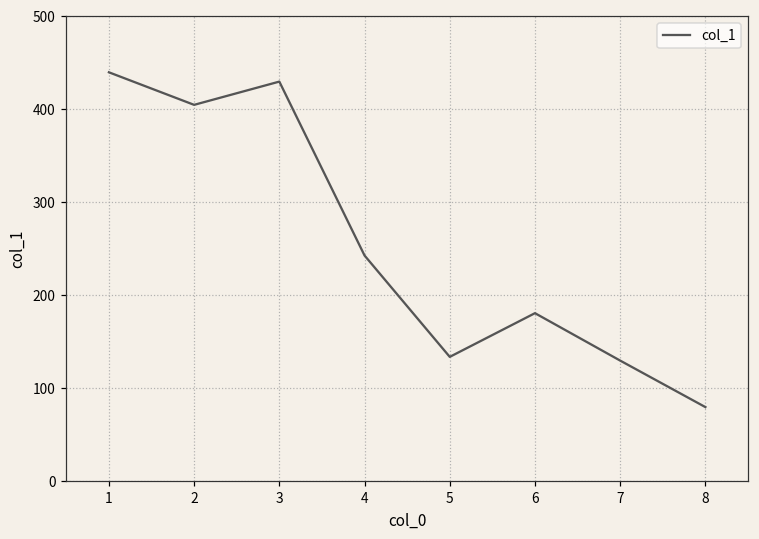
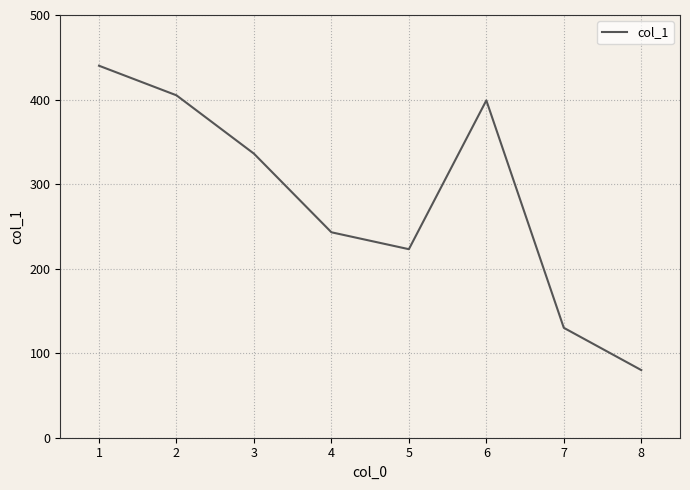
3: 430 -> 340
5: 130 -> 220
6: 180 -> 400
